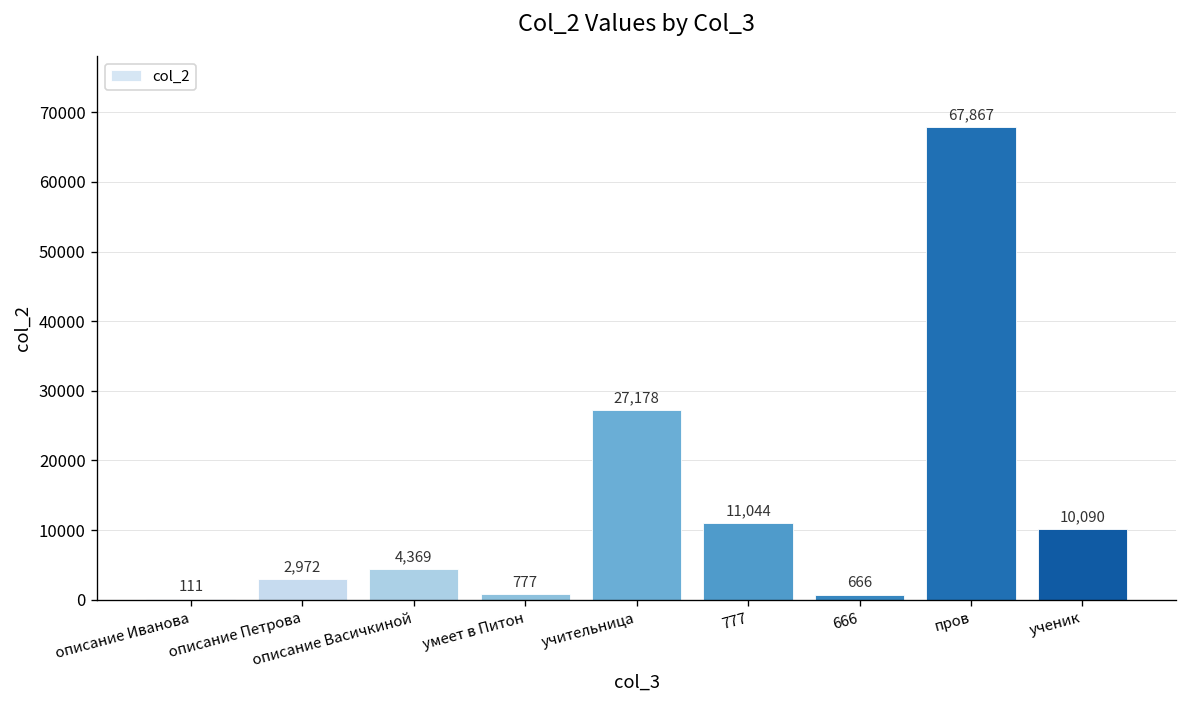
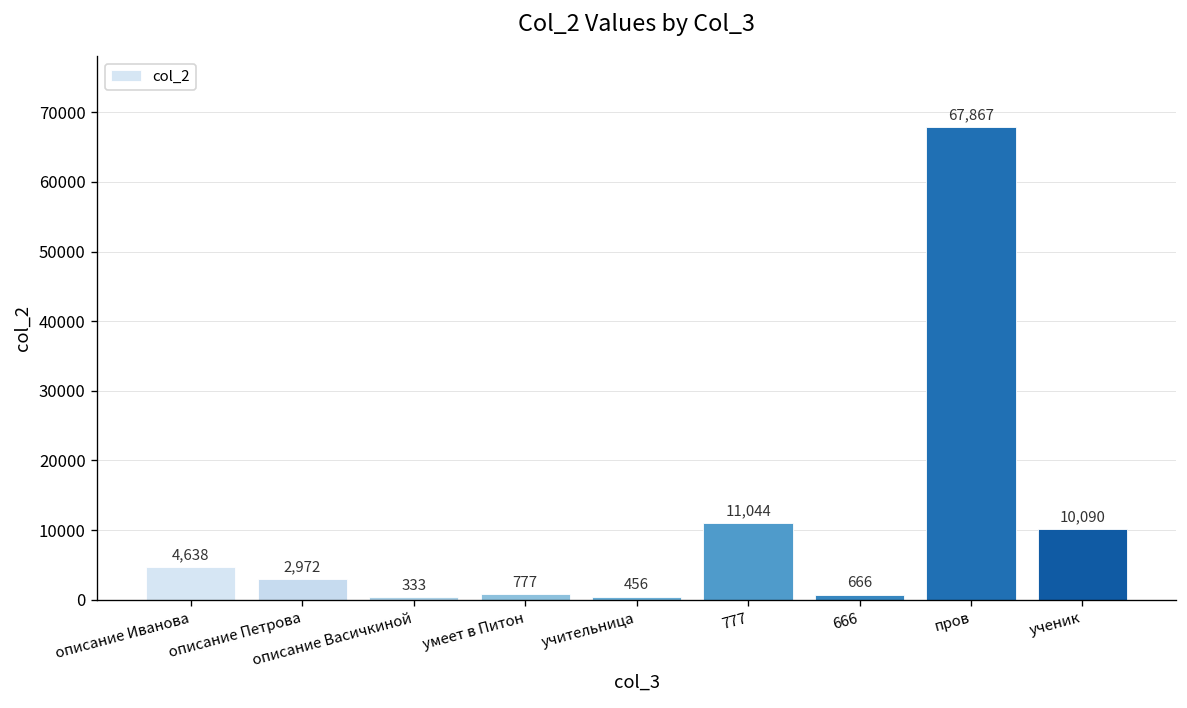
описание Иванова: 111 -> 4,638
описание Васичкиной: 4,369 -> 333
учительница: 27,178 -> 456
